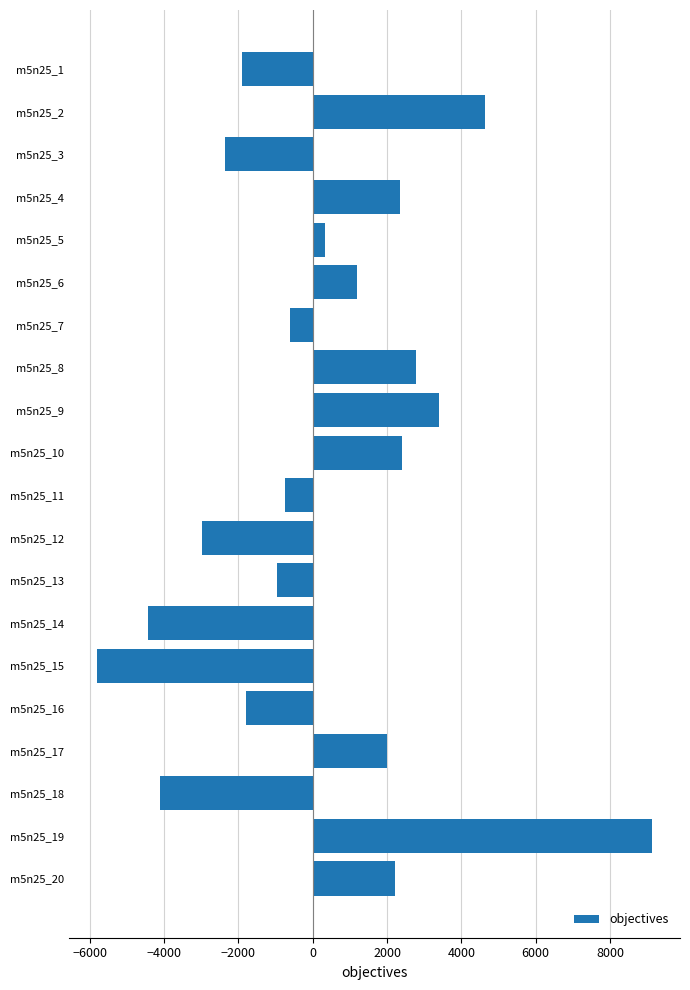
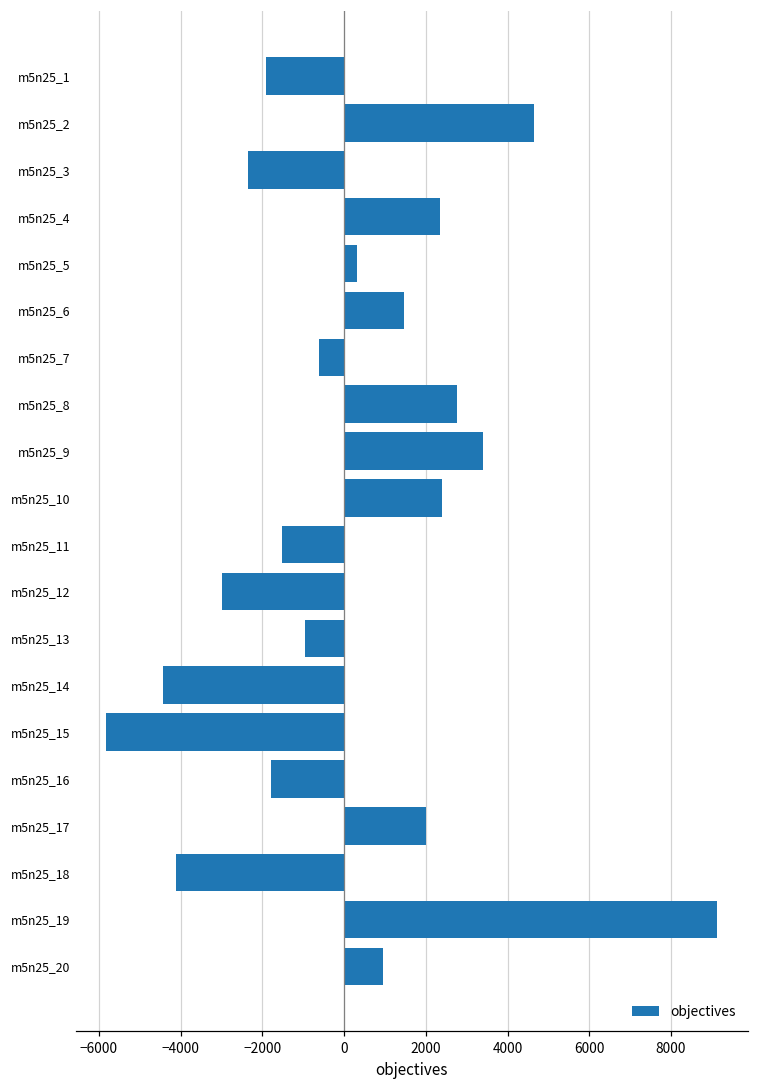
m5n25_6: 1200 -> 1500
m5n25_11: -700 -> -1500
m5n25_20: 2200 -> 900
